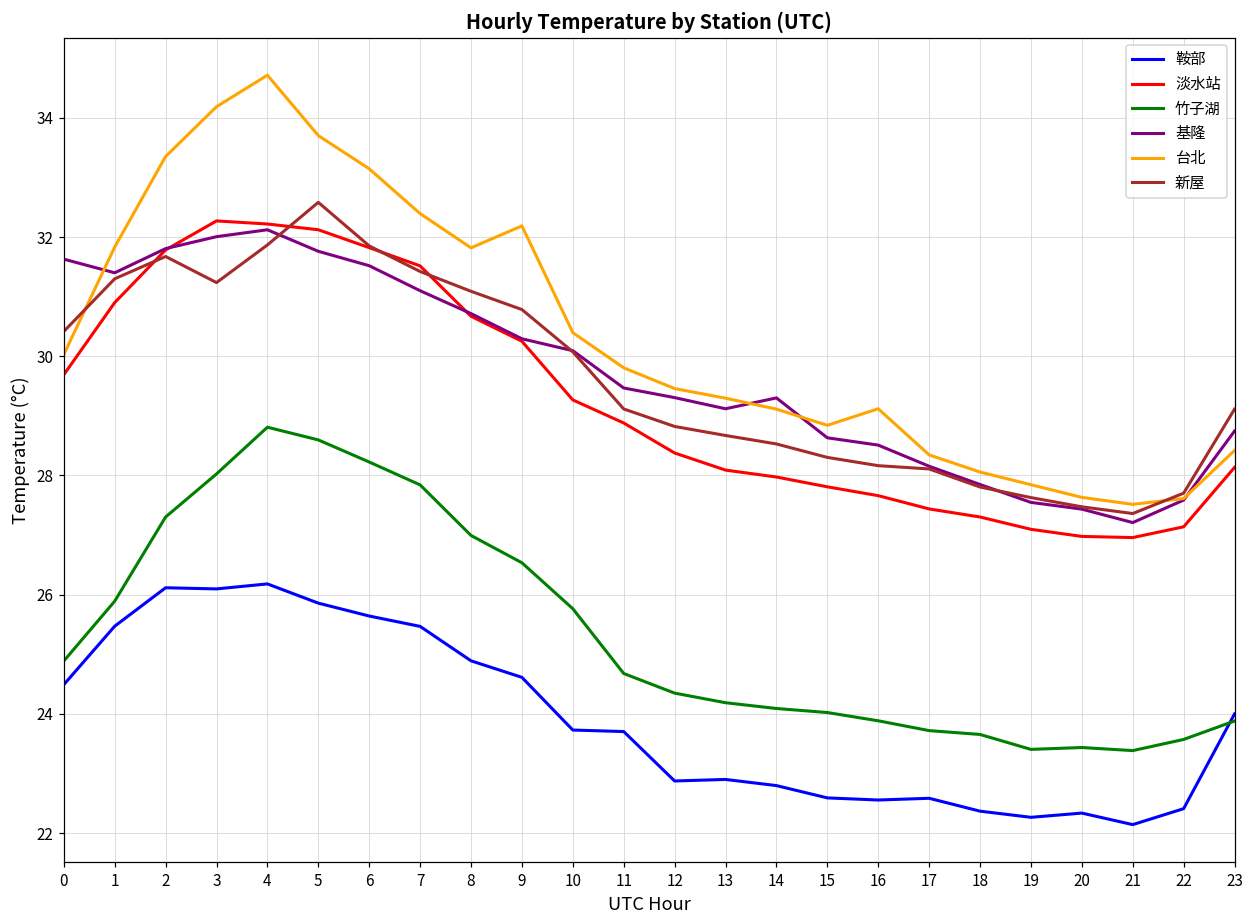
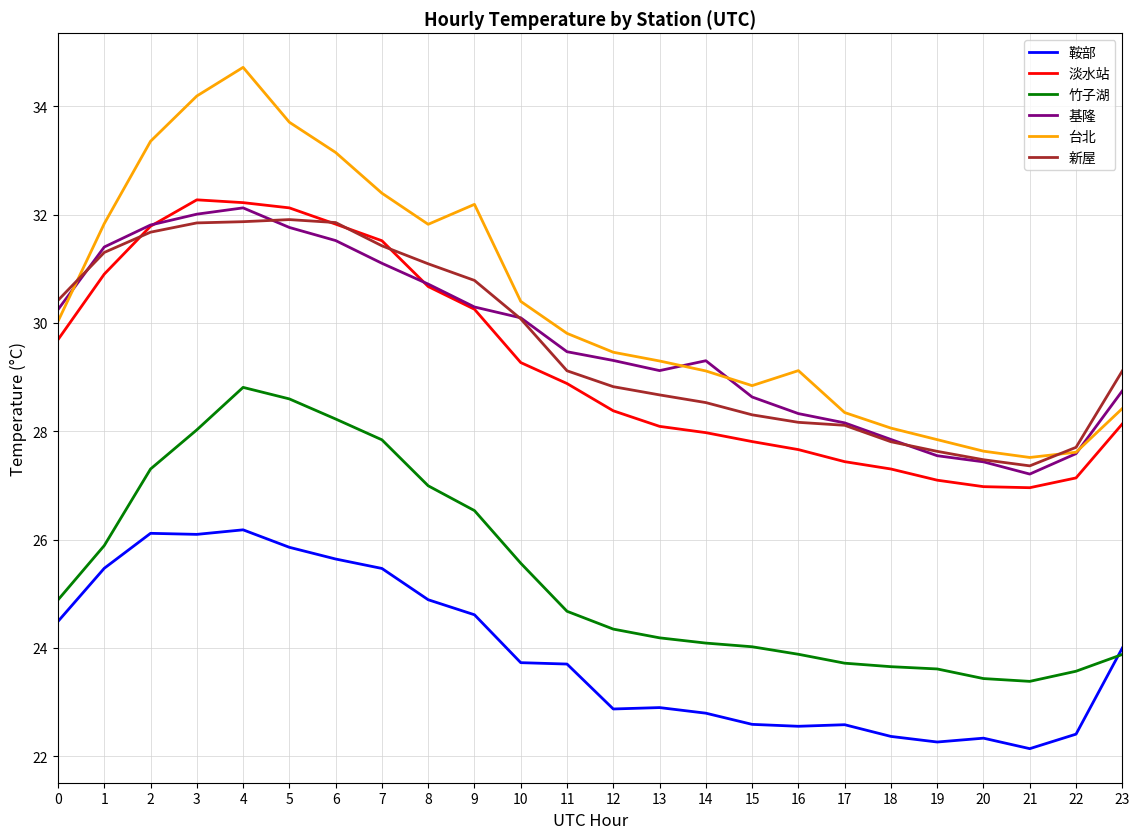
基隆, 0: 31.6 -> 30.2
新屋, 3: 31.2 -> 31.8
新屋, 5: 32.6 -> 31.9
竹子湖, 10: 25.8 -> 25.6
基隆, 16: 28.5 -> 28.3
竹子湖, 19: 23.4 -> 23.6
